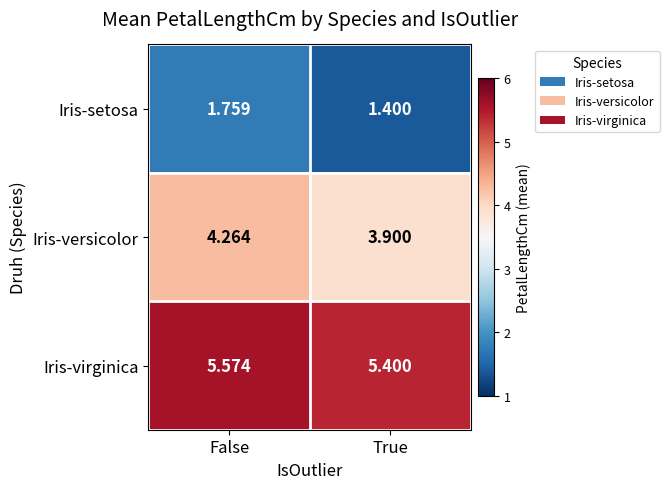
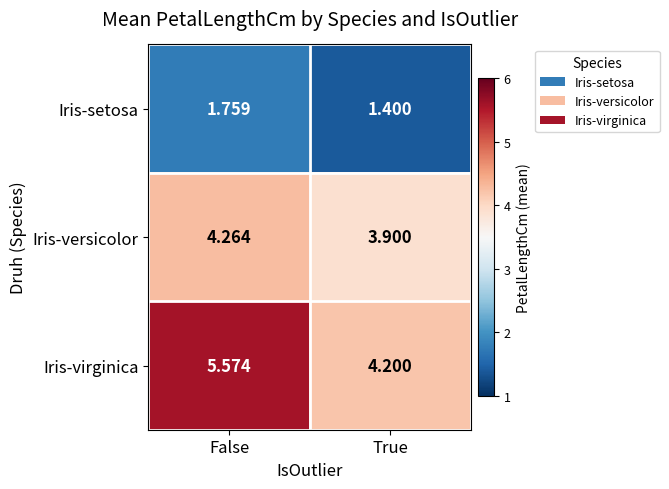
Iris-virginica, True: 5.400 -> 4.200
